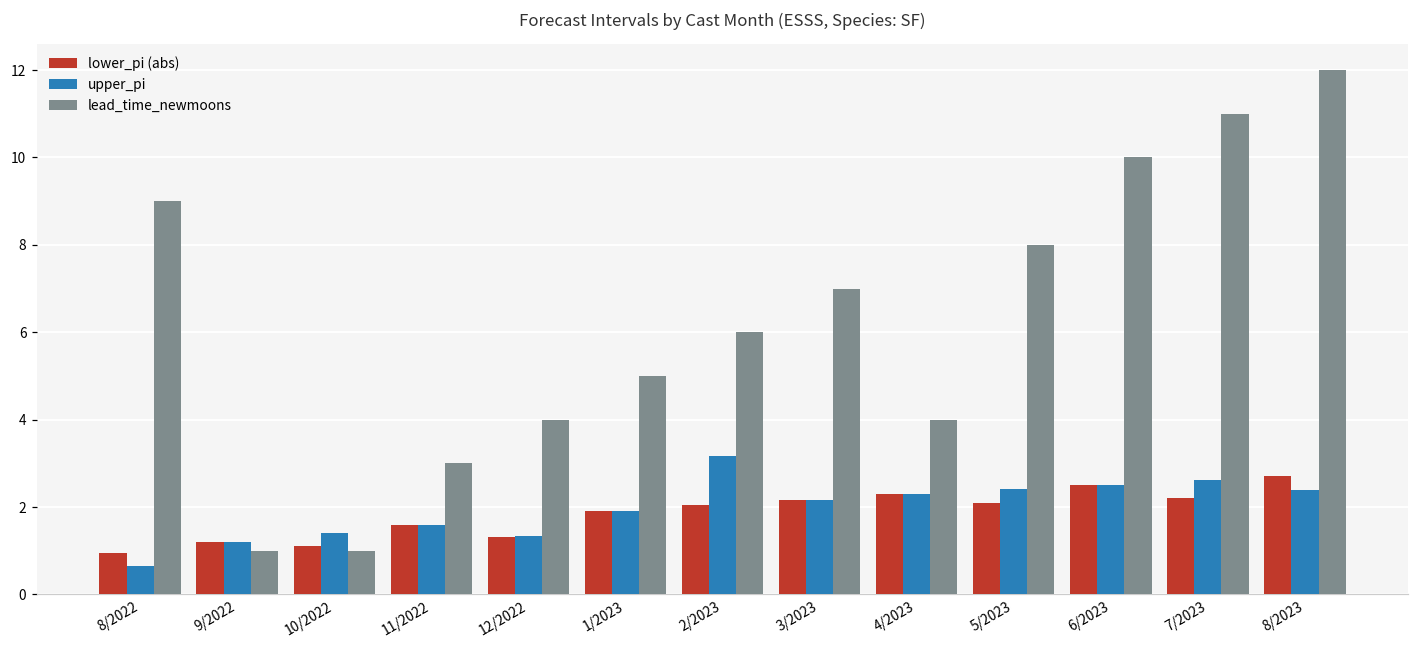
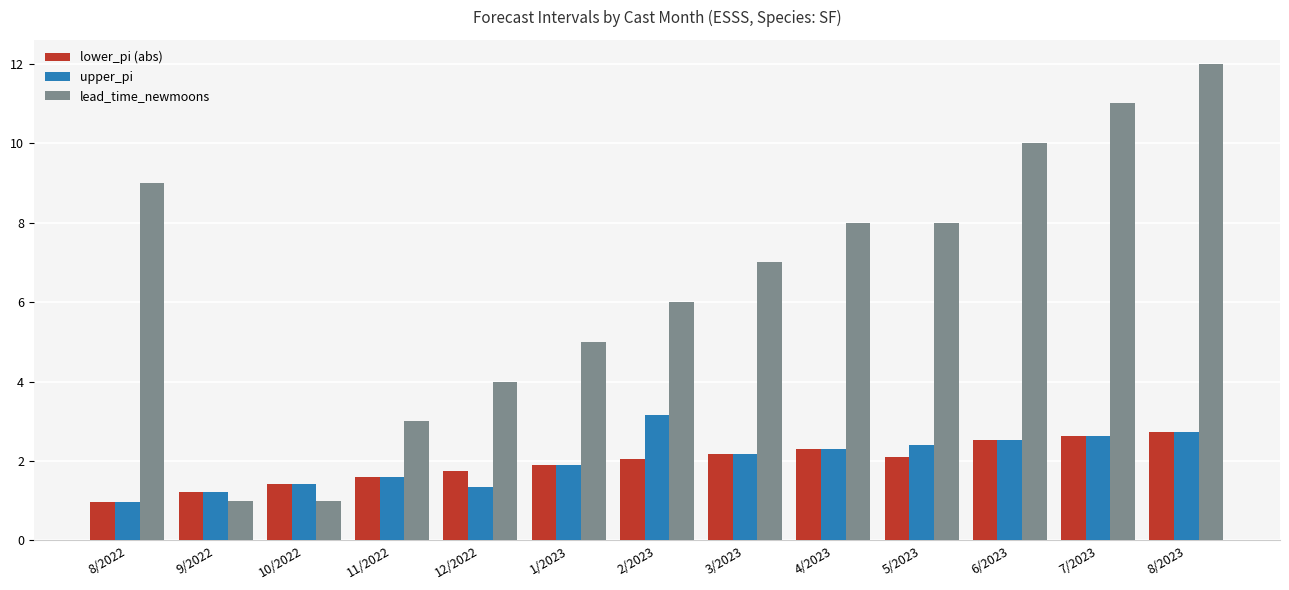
upper_pi, 8/2022: 0.6 -> 1.0
lower_pi (abs), 10/2022: 1.1 -> 1.4
lower_pi (abs), 12/2022: 1.3 -> 1.8
lead_time_newmoons, 4/2023: 4 -> 8
lower_pi (abs), 7/2023: 2.2 -> 2.6
upper_pi, 8/2023: 2.4 -> 2.7
